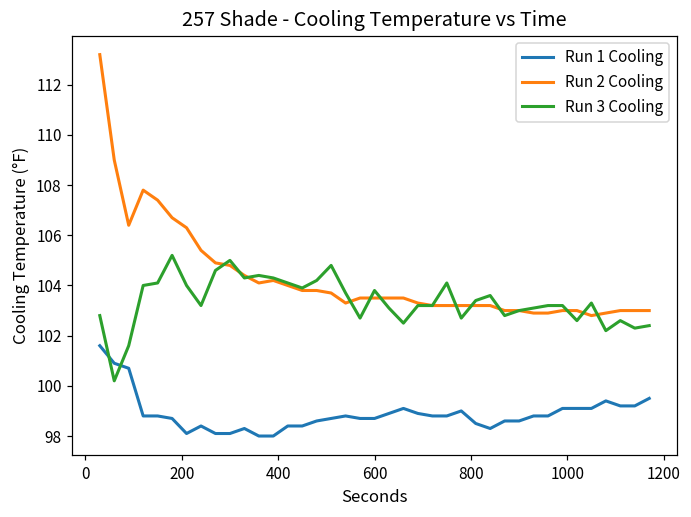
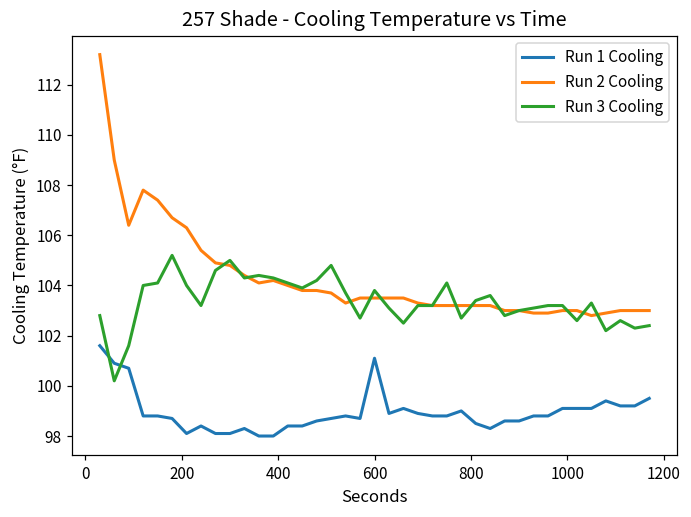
Run 1 Cooling, 600: 98.7 -> 101.1
